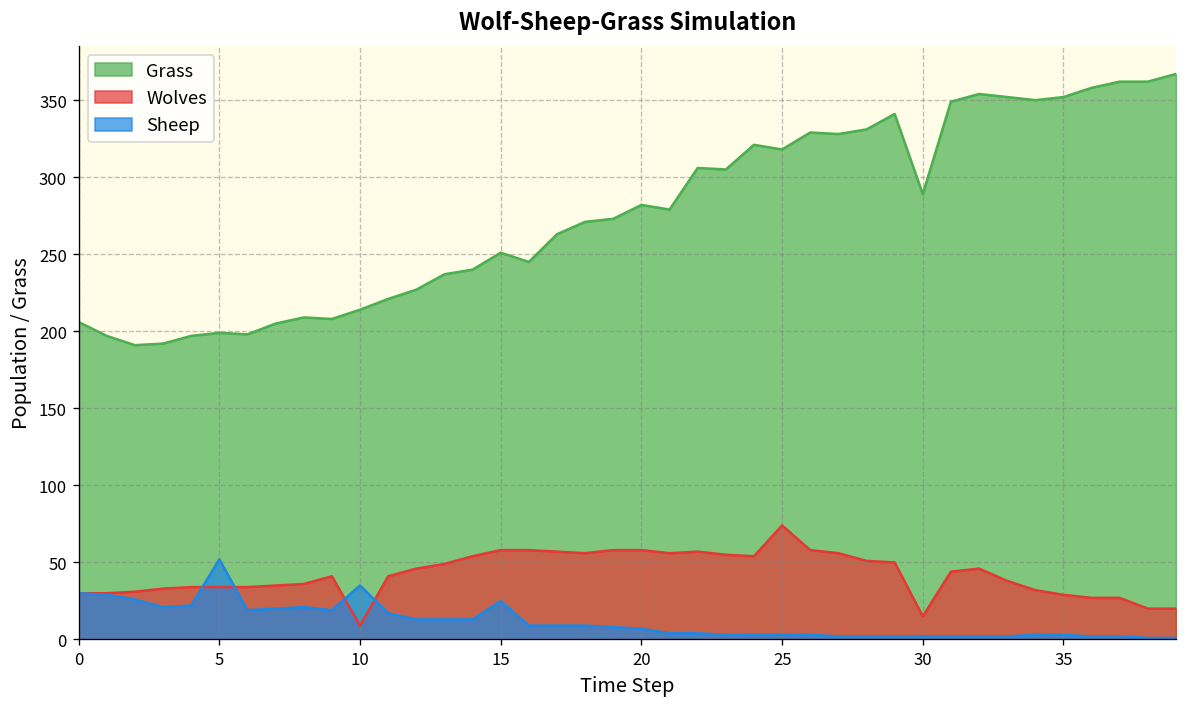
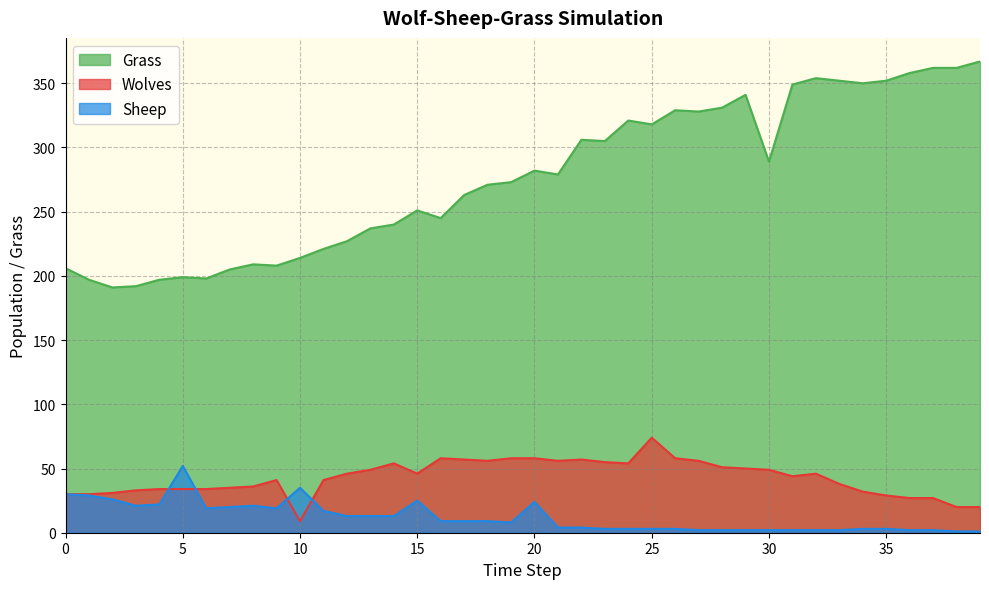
Wolves, 15: 58 -> 46
Sheep, 20: 7 -> 24
Wolves, 30: 15 -> 49
